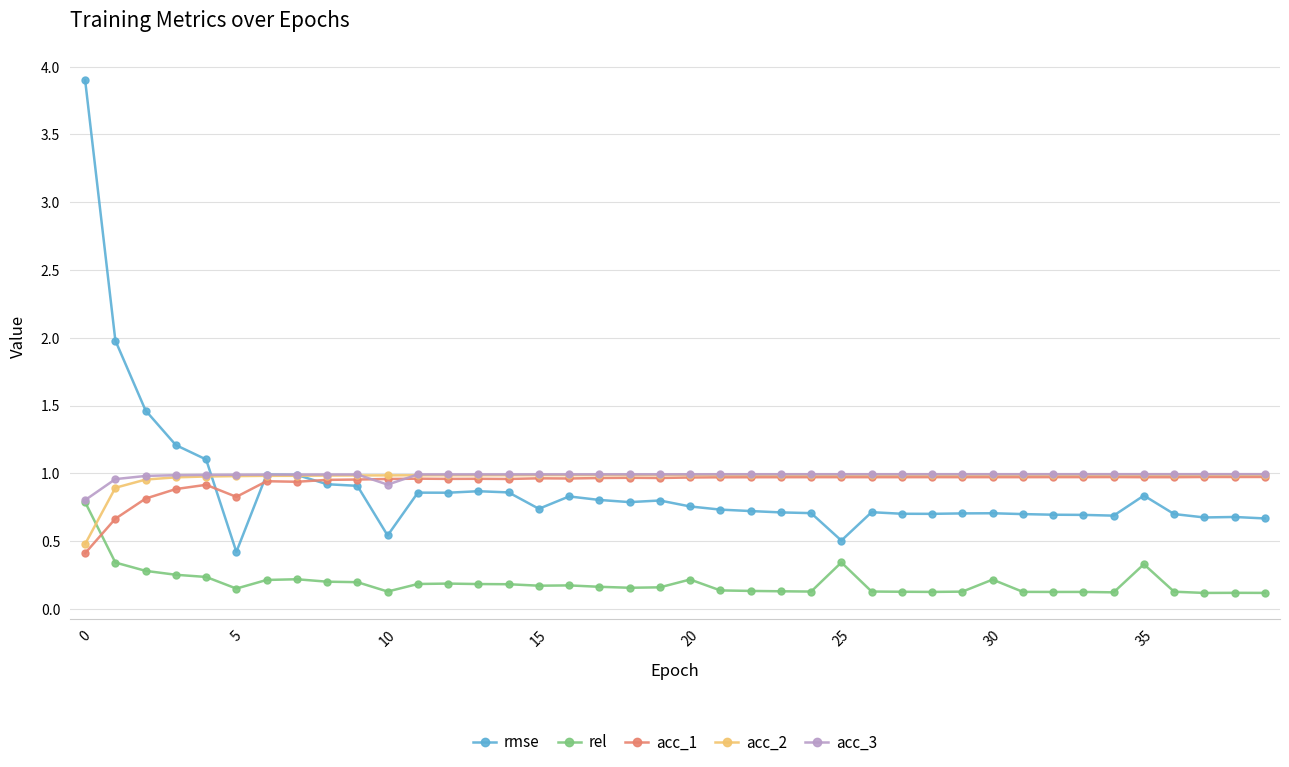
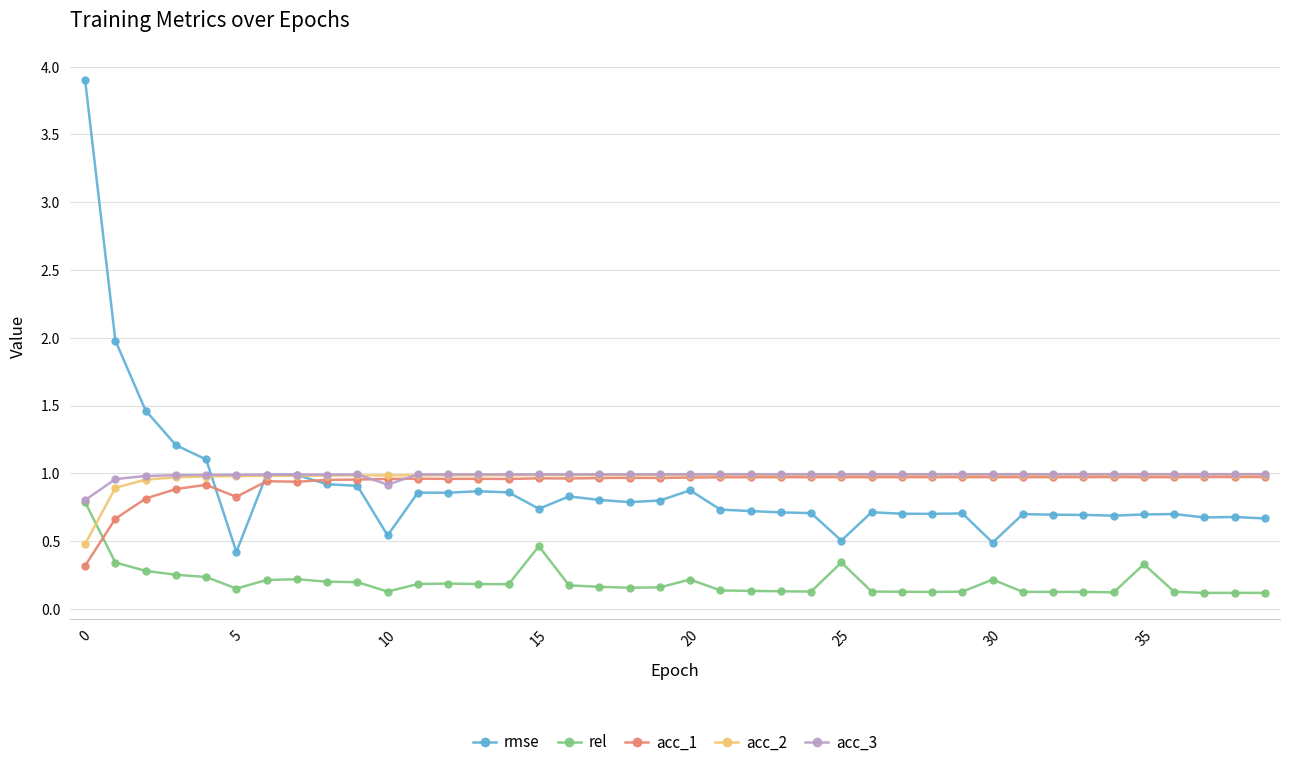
acc_1, 0: 0.41 -> 0.32
rel, 15: 0.17 -> 0.46
rmse, 20: 0.76 -> 0.87
rmse, 30: 0.71 -> 0.49
rmse, 35: 0.84 -> 0.70
